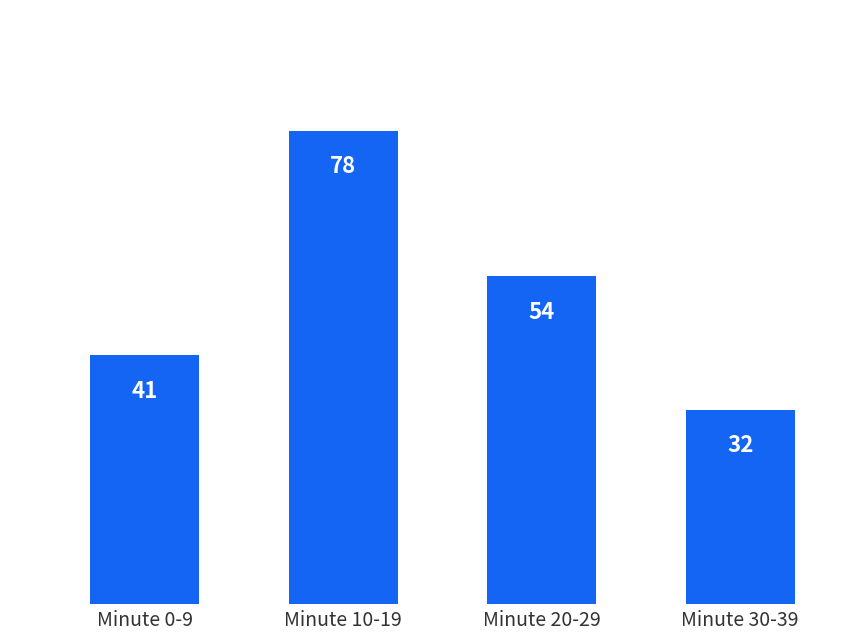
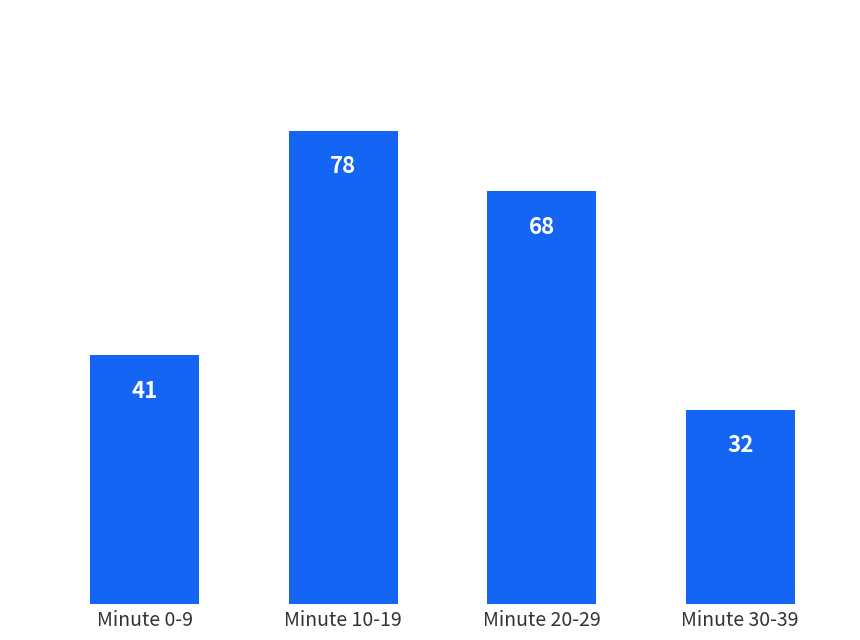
Minute 20-29: 54 -> 68
